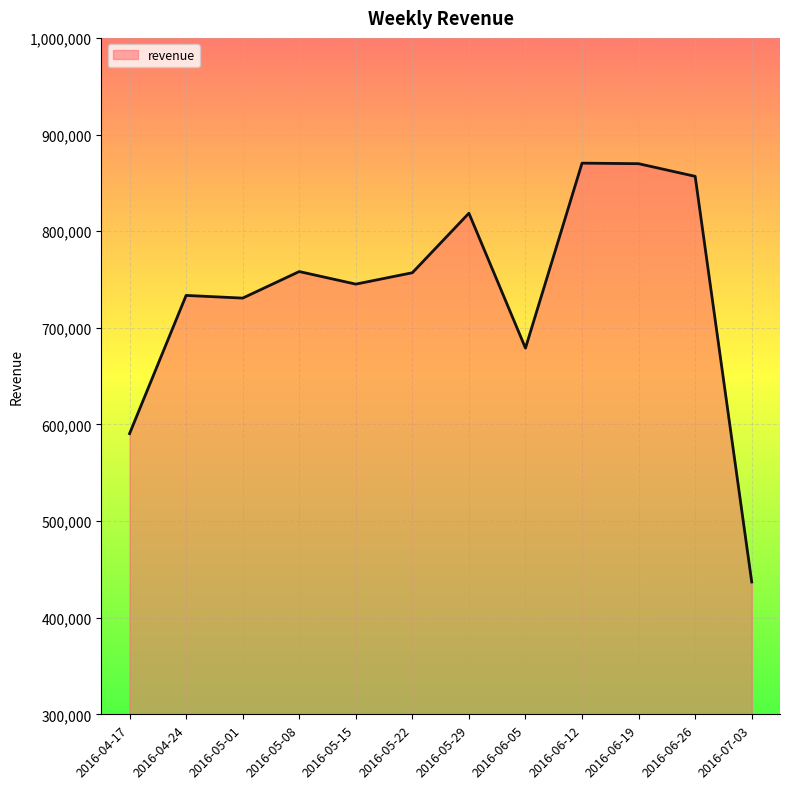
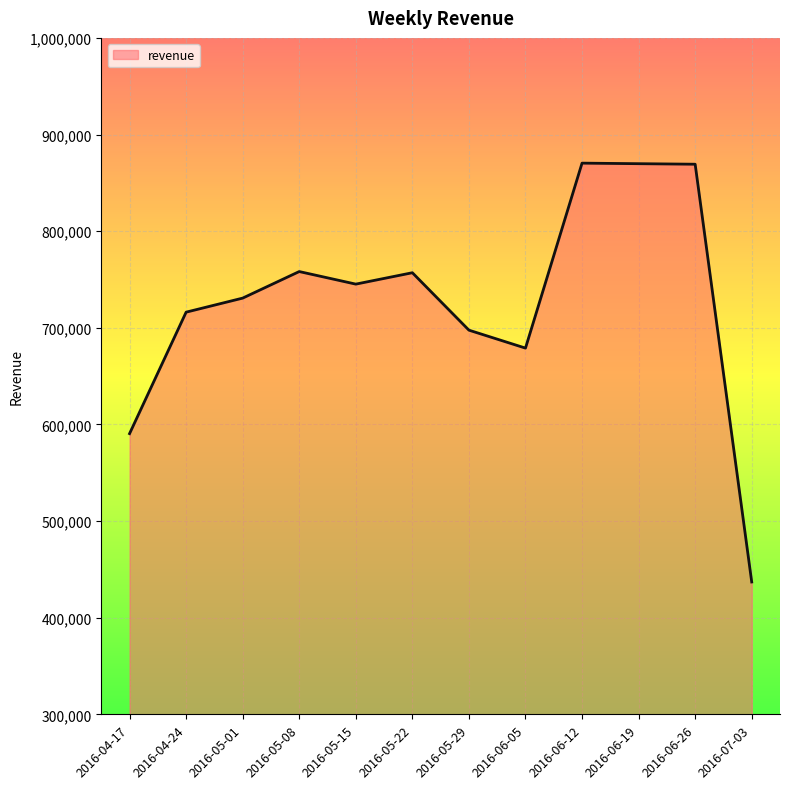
2016-04-24: 730,000 -> 720,000
2016-05-29: 820,000 -> 700,000
2016-06-26: 860,000 -> 870,000
